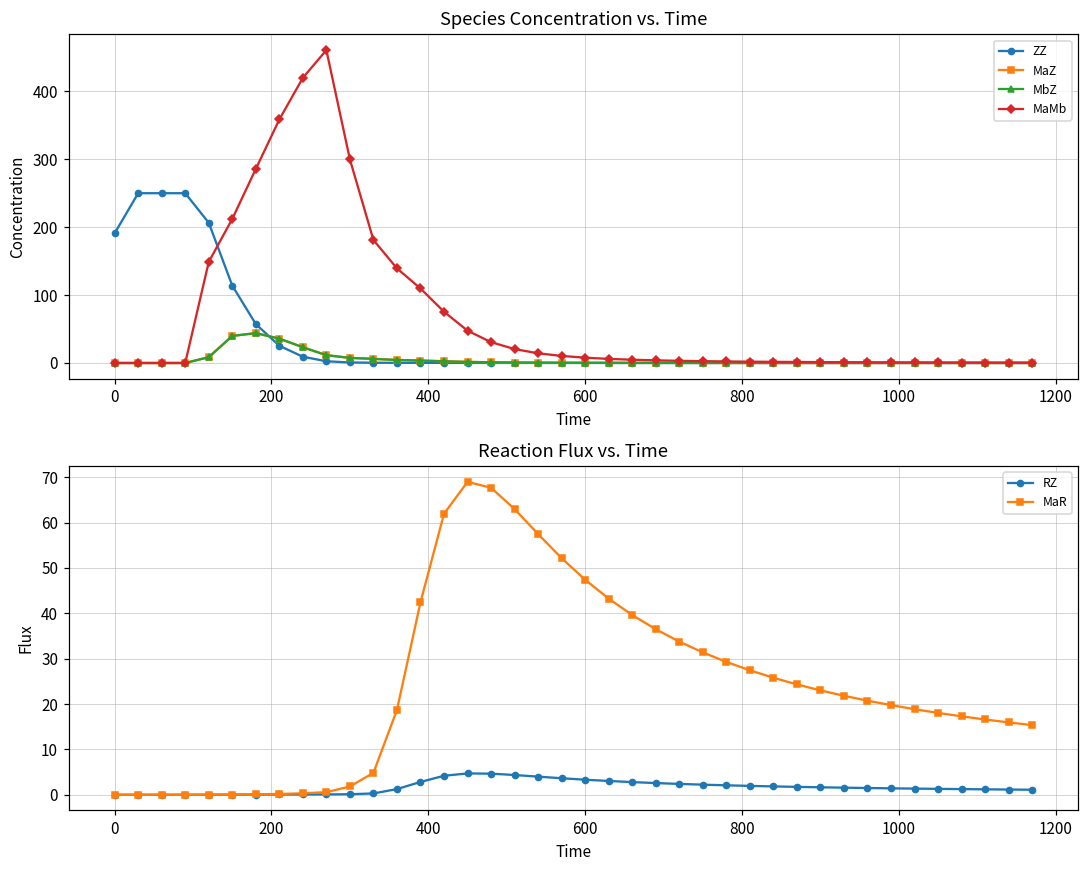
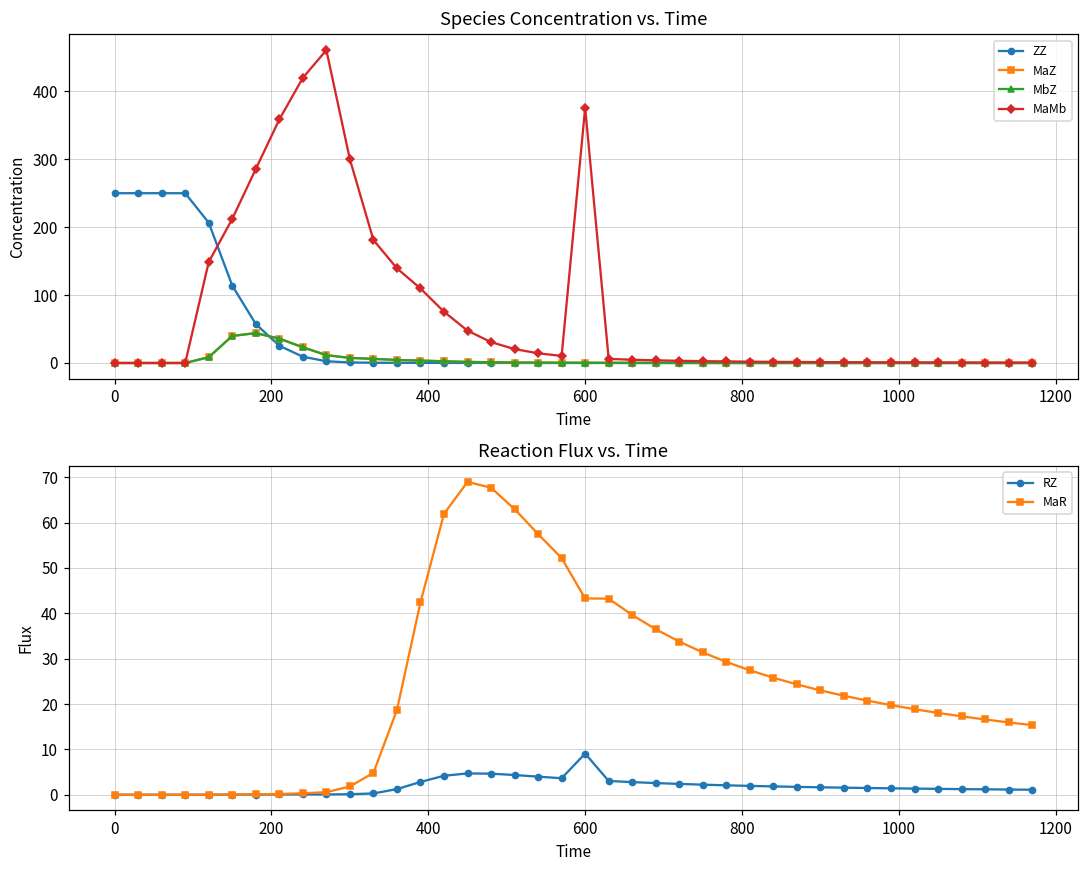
Species Concentration vs. Time, ZZ, 0: 190 -> 250
Species Concentration vs. Time, MaMb, 600: 10 -> 380
Reaction Flux vs. Time, RZ, 600: 3 -> 9
Reaction Flux vs. Time, MaR, 600: 47 -> 43
